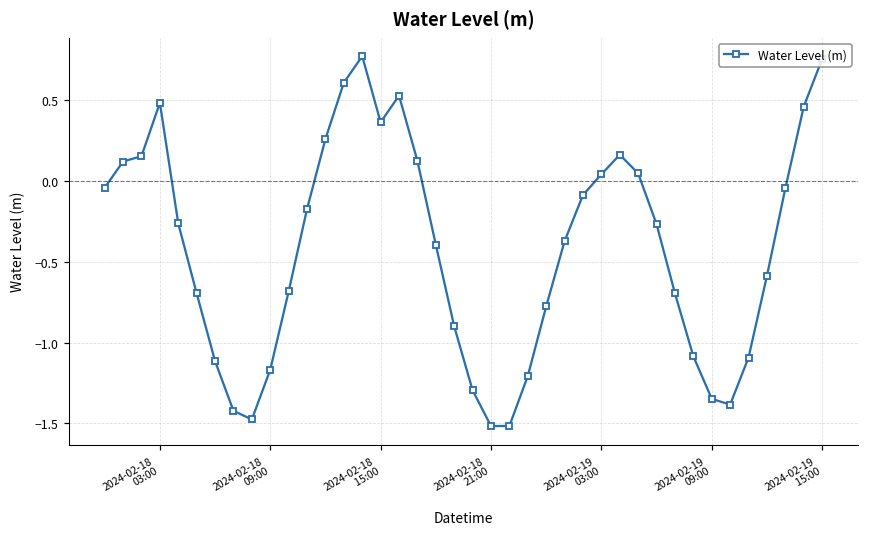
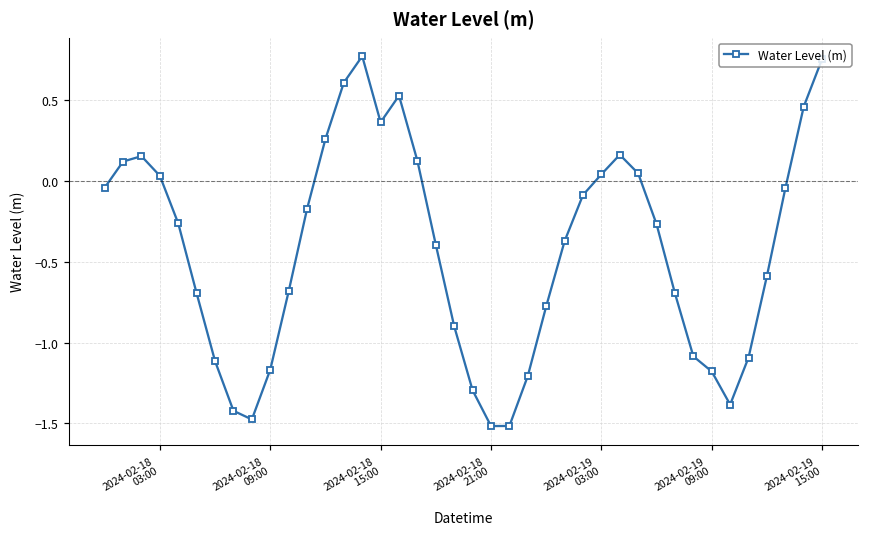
2024-02-18 03:00: 0.48 -> 0.03
2024-02-19 09:00: -1.35 -> -1.18
